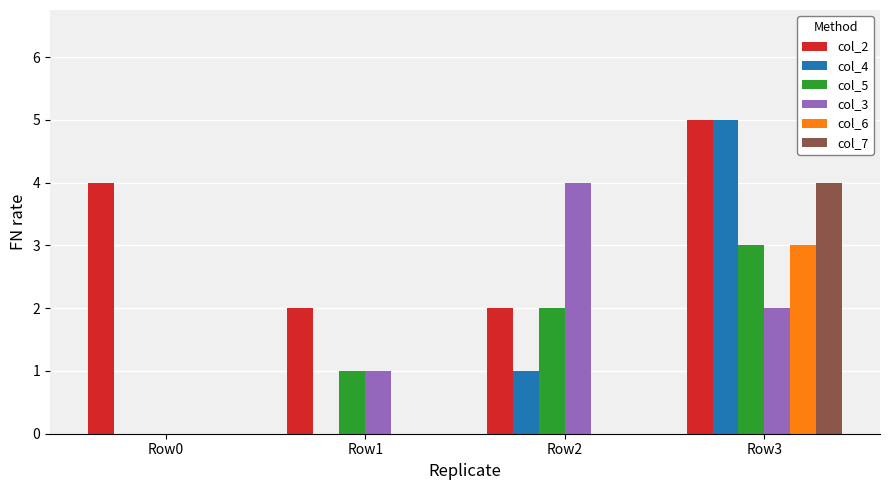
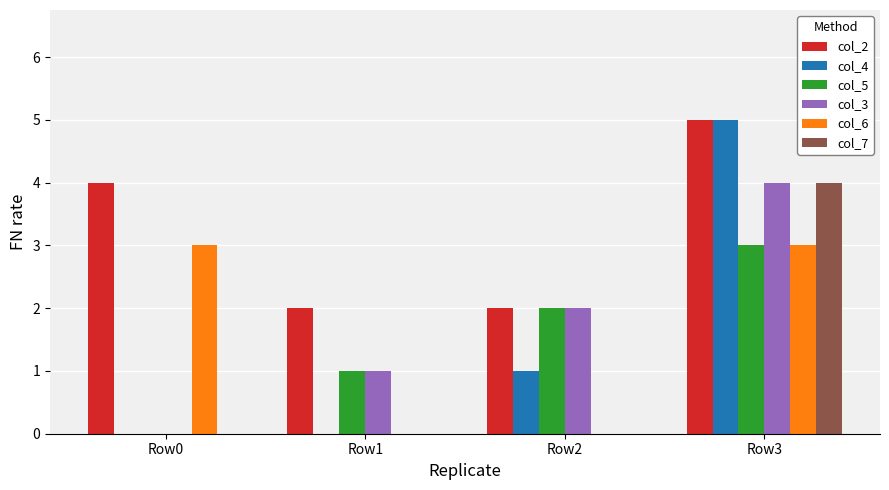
col_6, Row0: 0 -> 3
col_3, Row2: 4 -> 2
col_3, Row3: 2 -> 4
